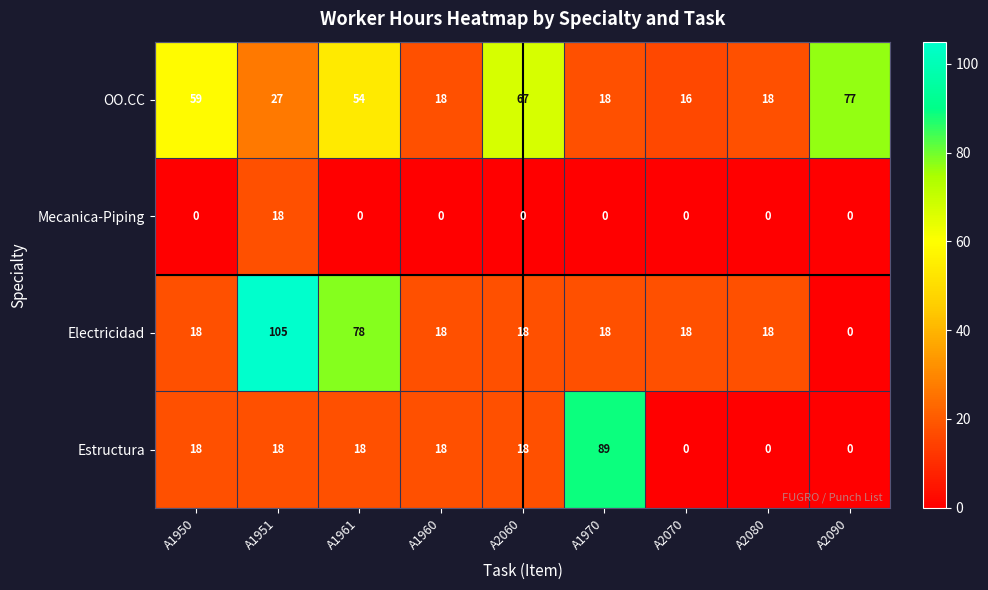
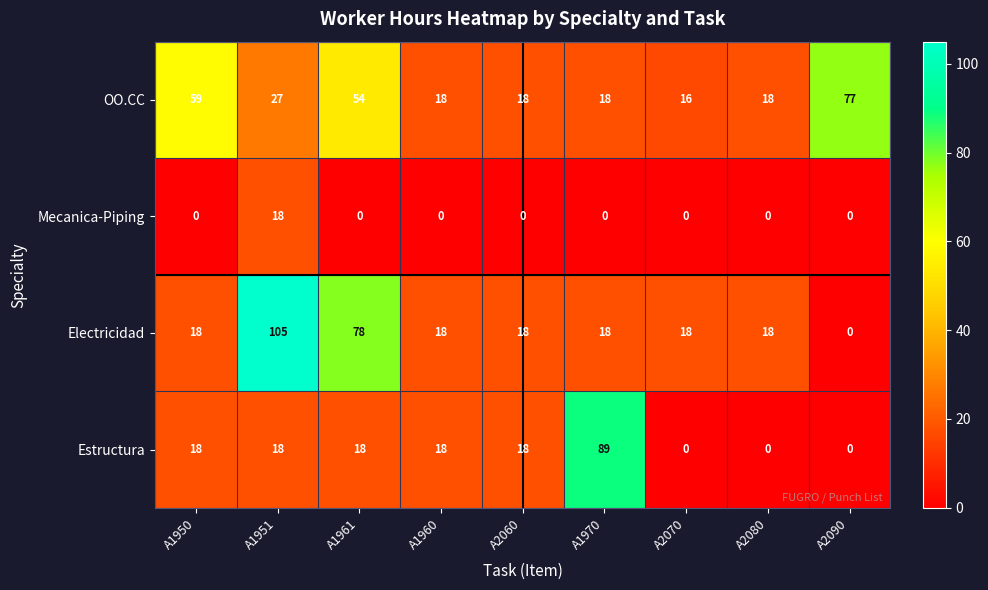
OO.CC, A2060: 67 -> 18
